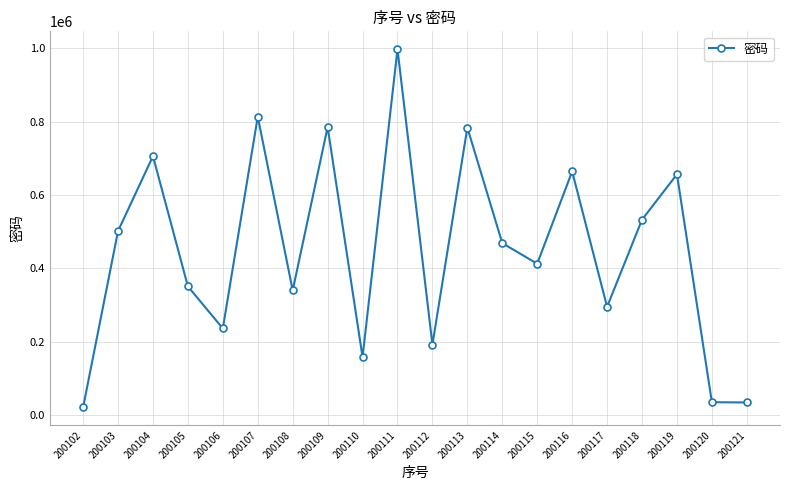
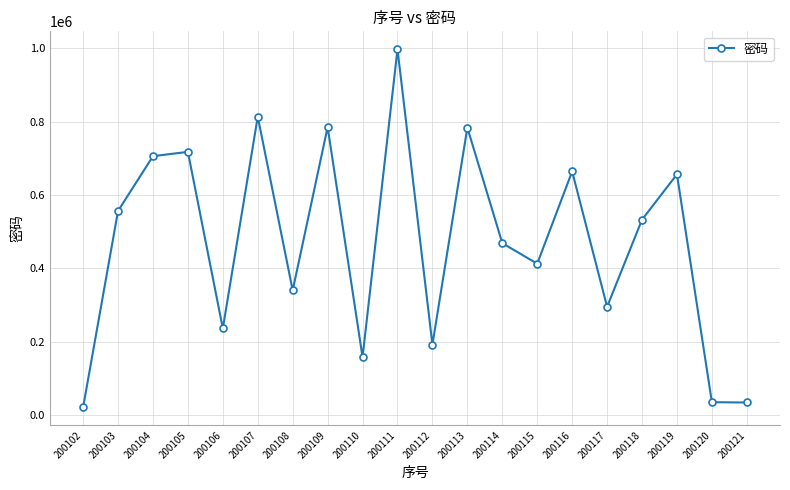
200103: 500000 -> 560000
200105: 350000 -> 720000
